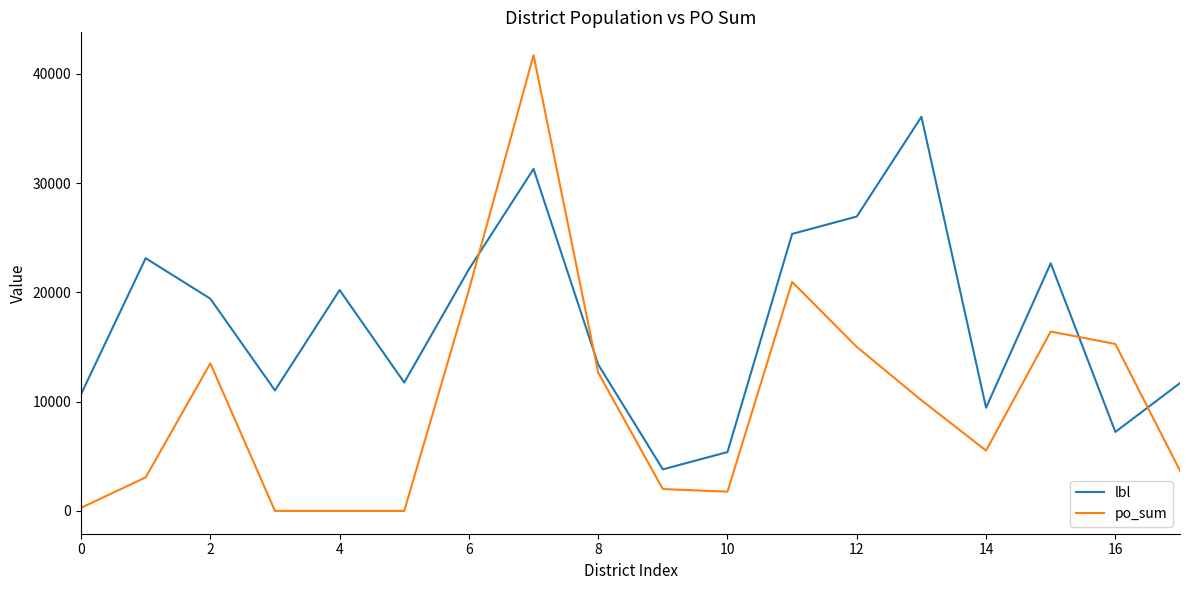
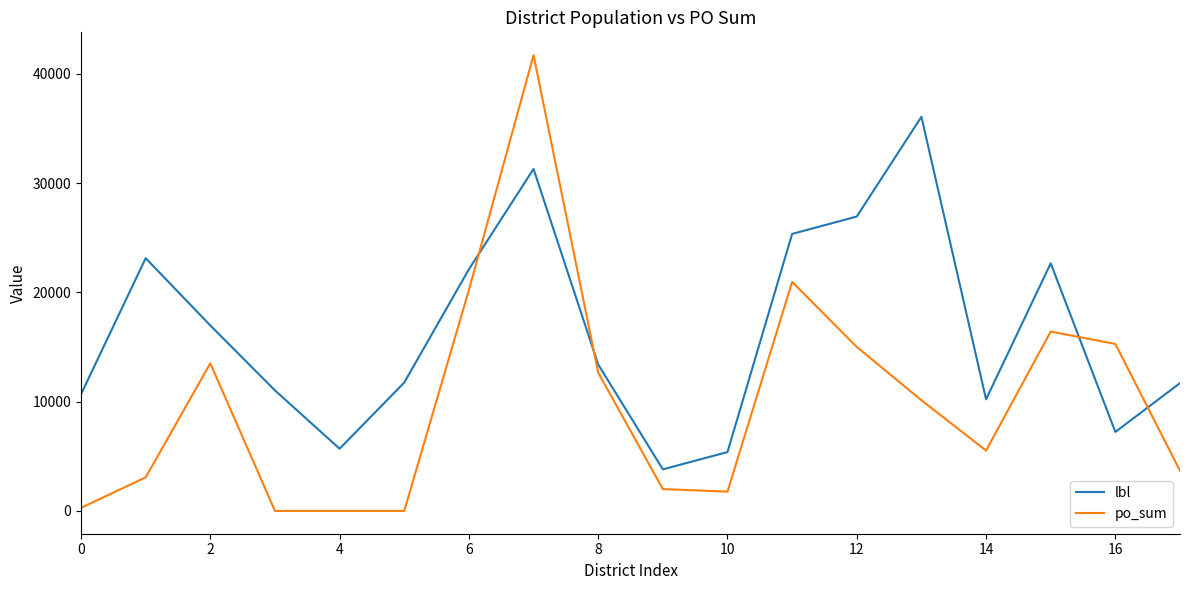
lbl, 2: 19400 -> 17000
lbl, 4: 20200 -> 5700
lbl, 14: 9400 -> 10200
